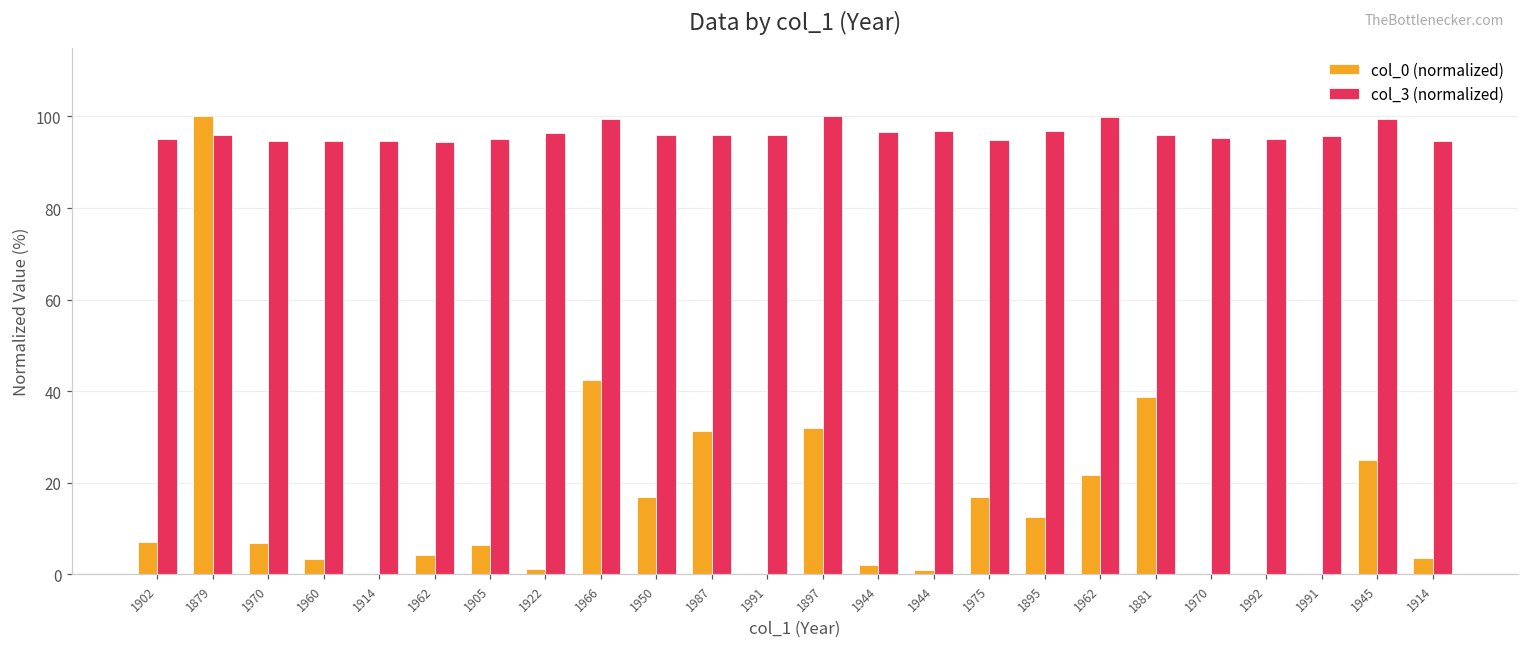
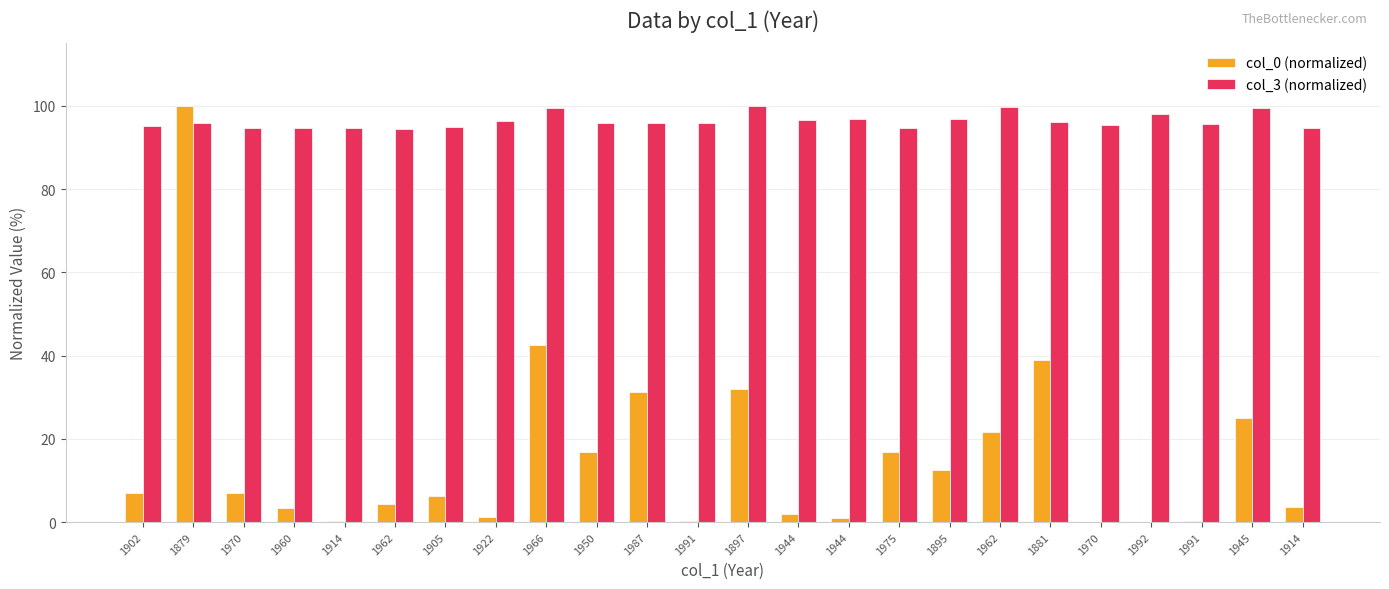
col_3 (normalized), 1992: 95 -> 98
